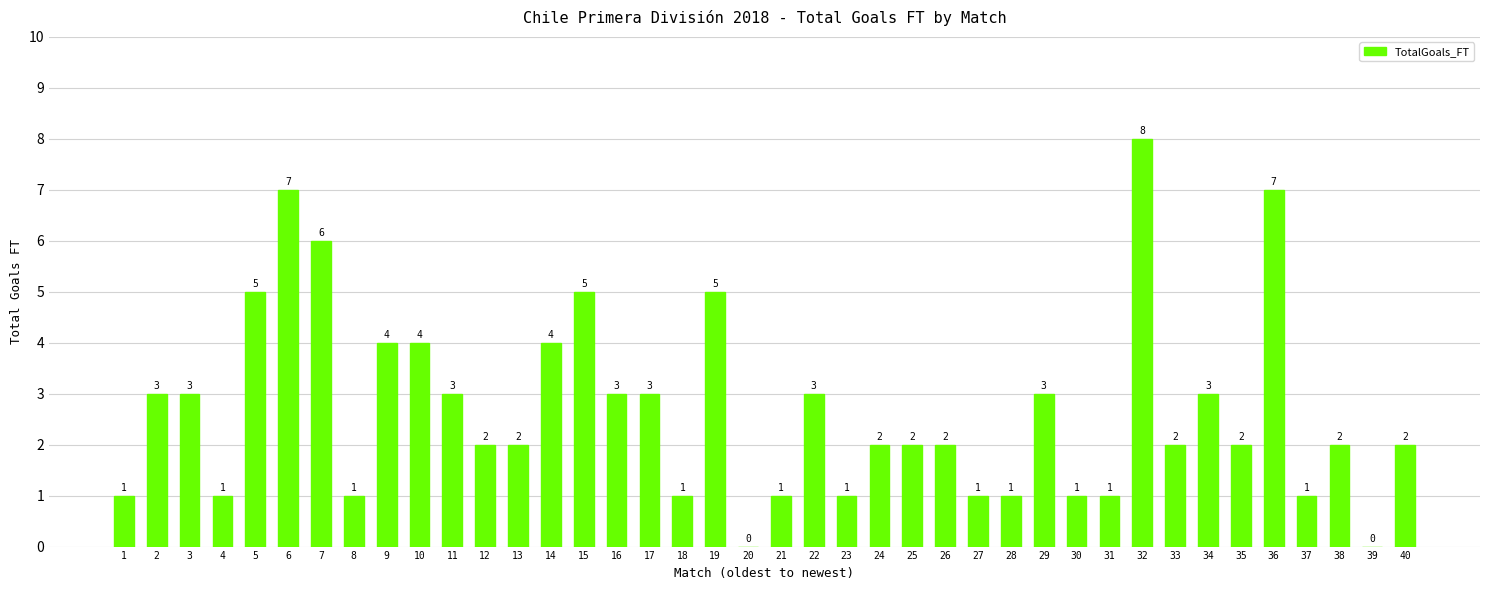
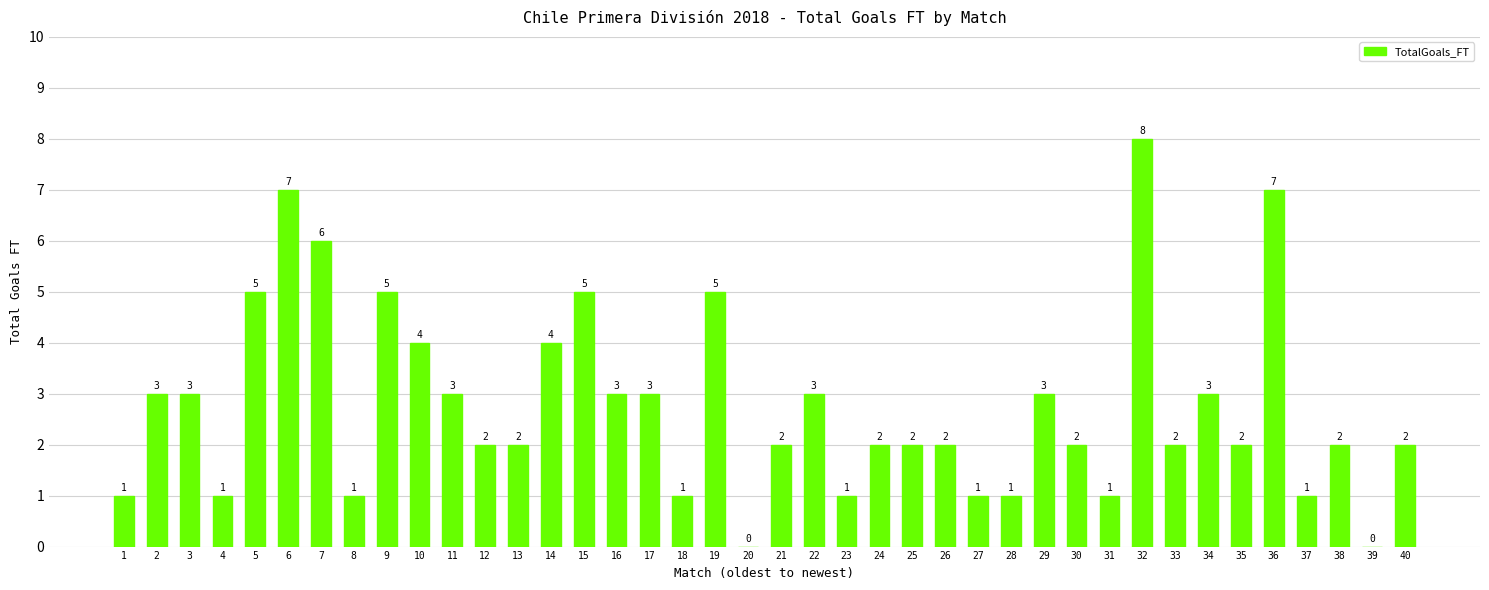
9: 4 -> 5
21: 1 -> 2
30: 1 -> 2
